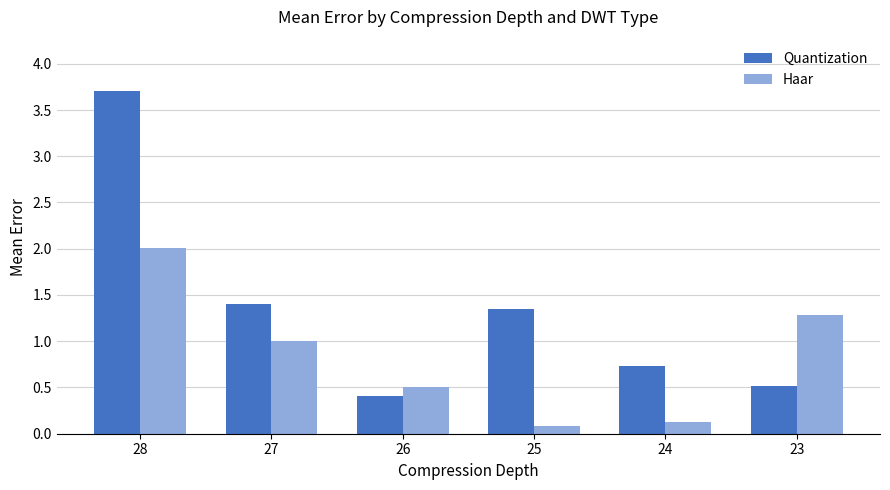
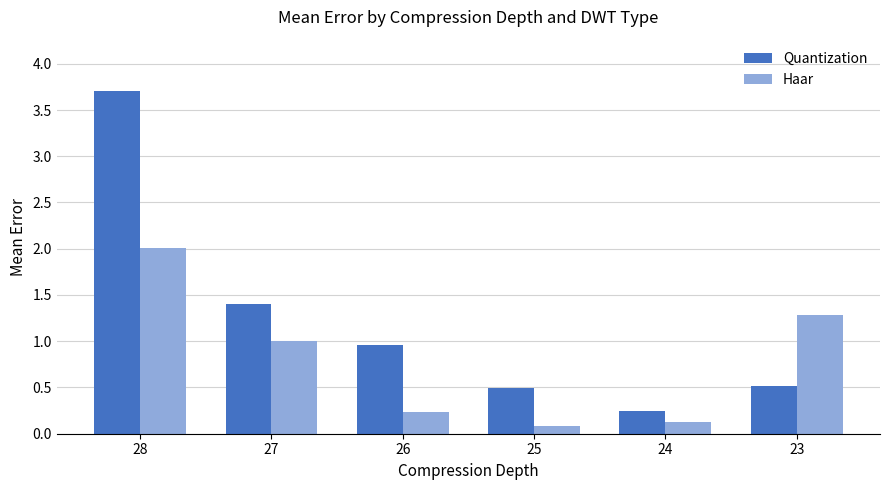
Quantization, 26: 0.4 -> 1.0
Haar, 26: 0.5 -> 0.2
Quantization, 25: 1.4 -> 0.5
Quantization, 24: 0.7 -> 0.2
